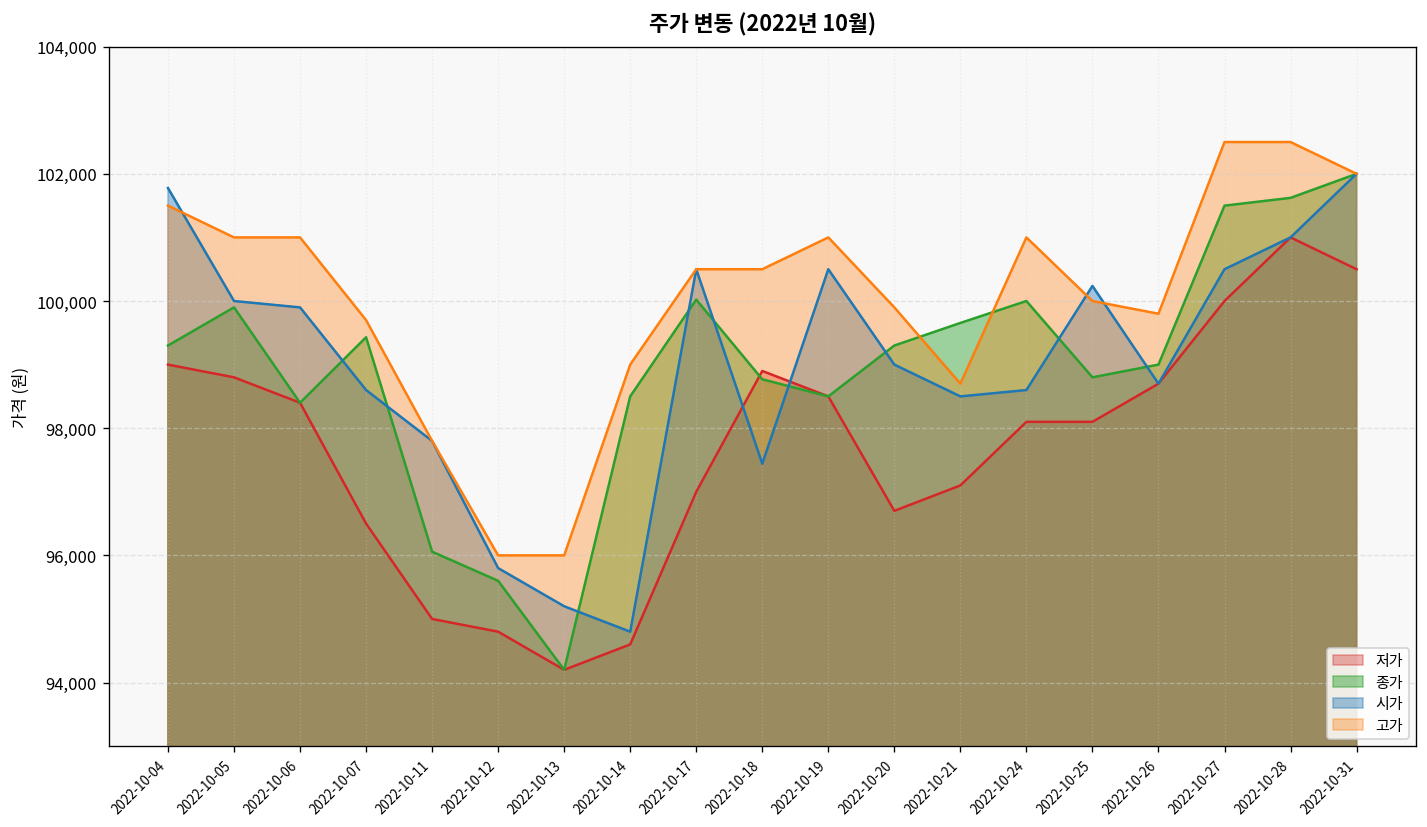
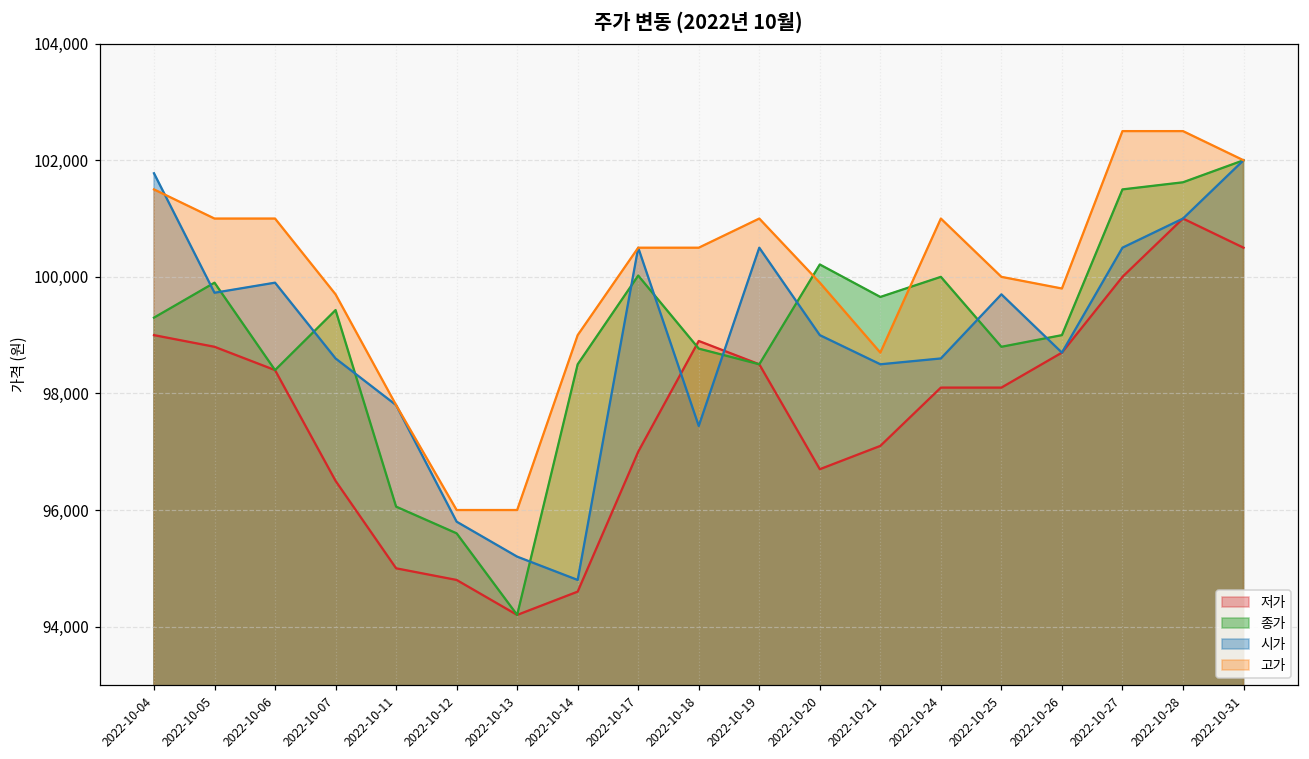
시가, 2022-10-05: 100,000 -> 99,700
종가, 2022-10-20: 99,300 -> 100,200
시가, 2022-10-25: 100,200 -> 99,700
